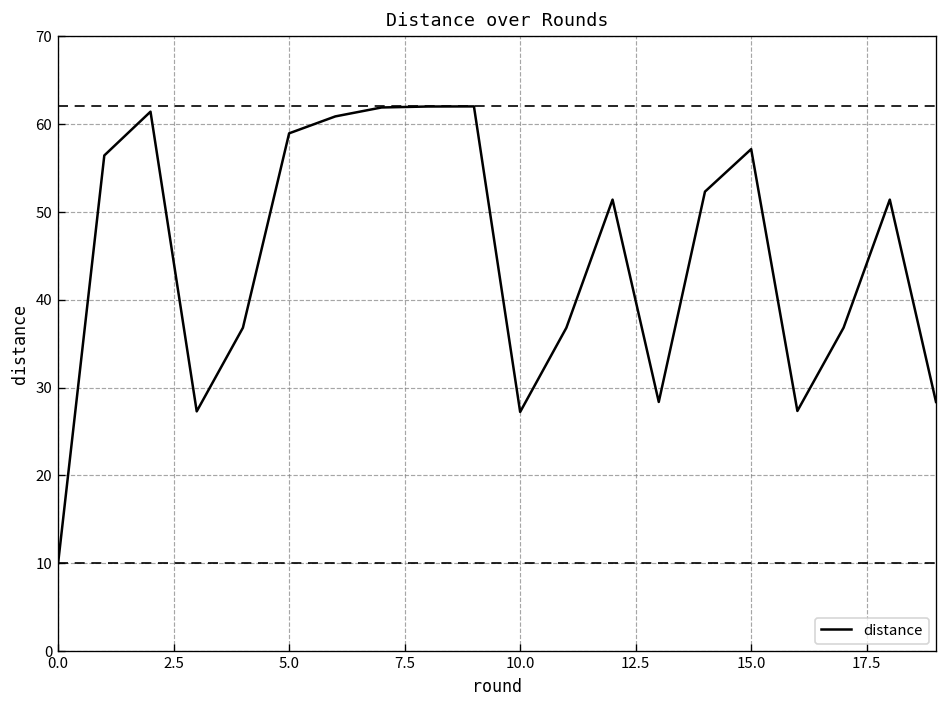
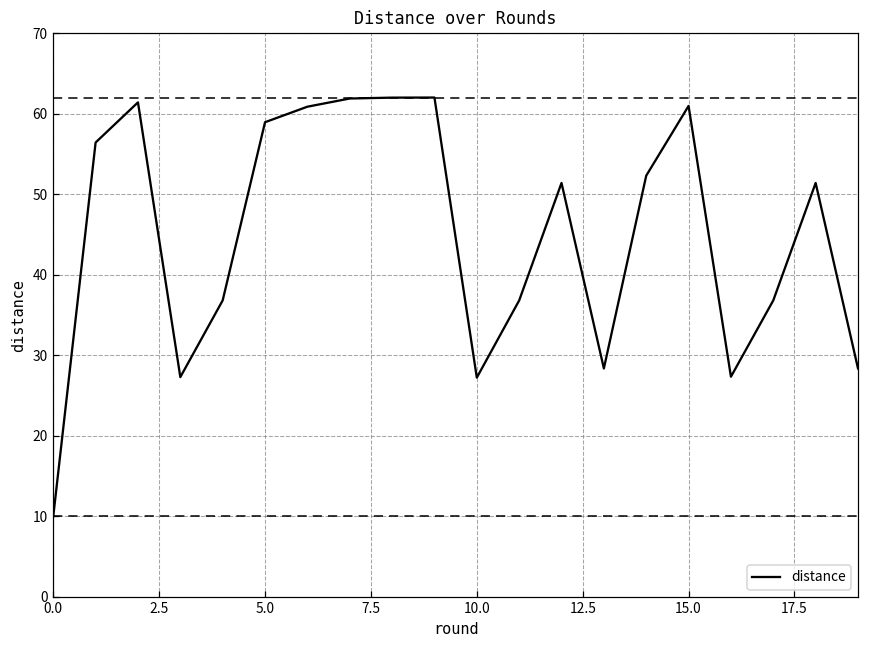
15.0: 57 -> 61
